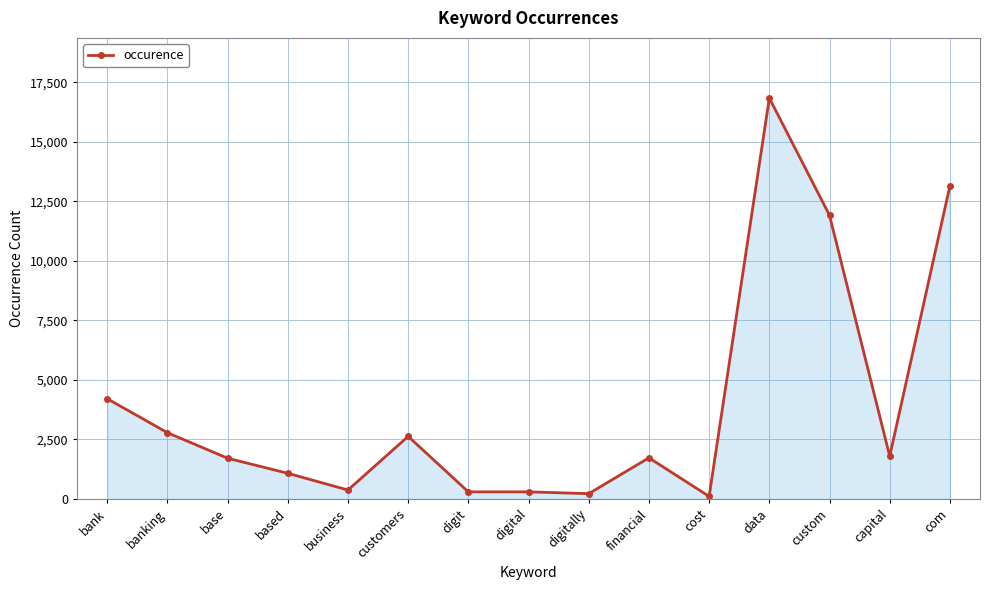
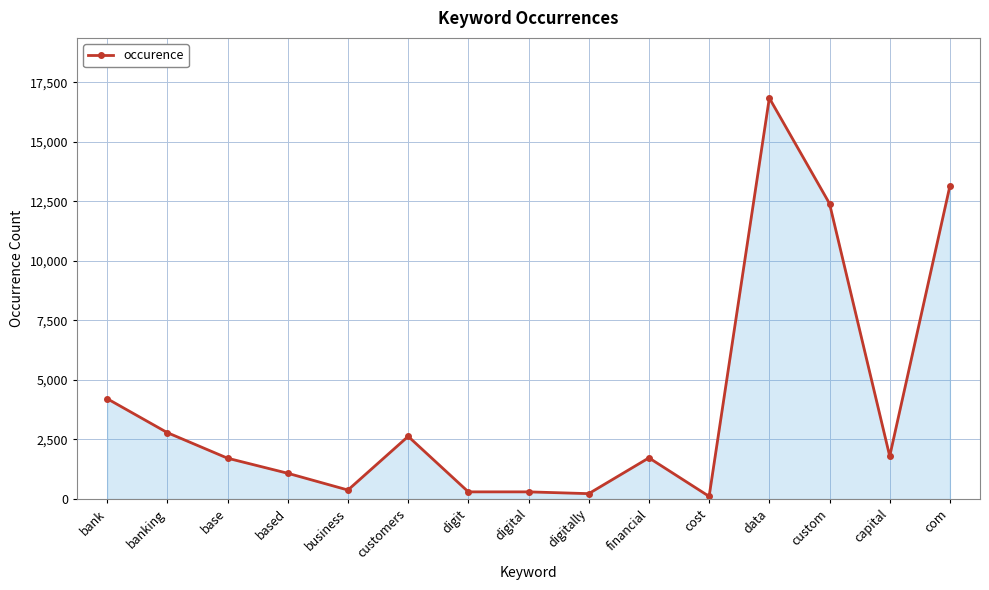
custom: 11,900 -> 12,400
